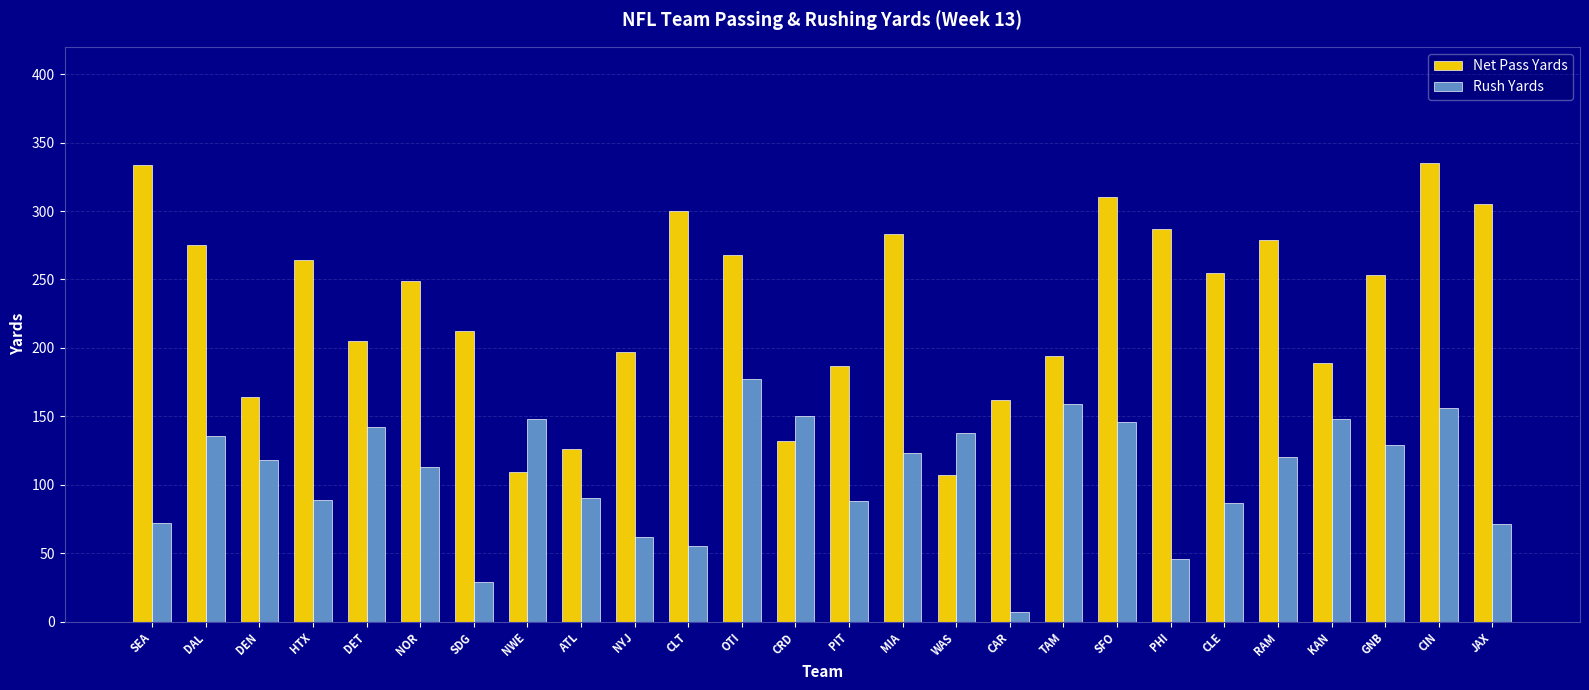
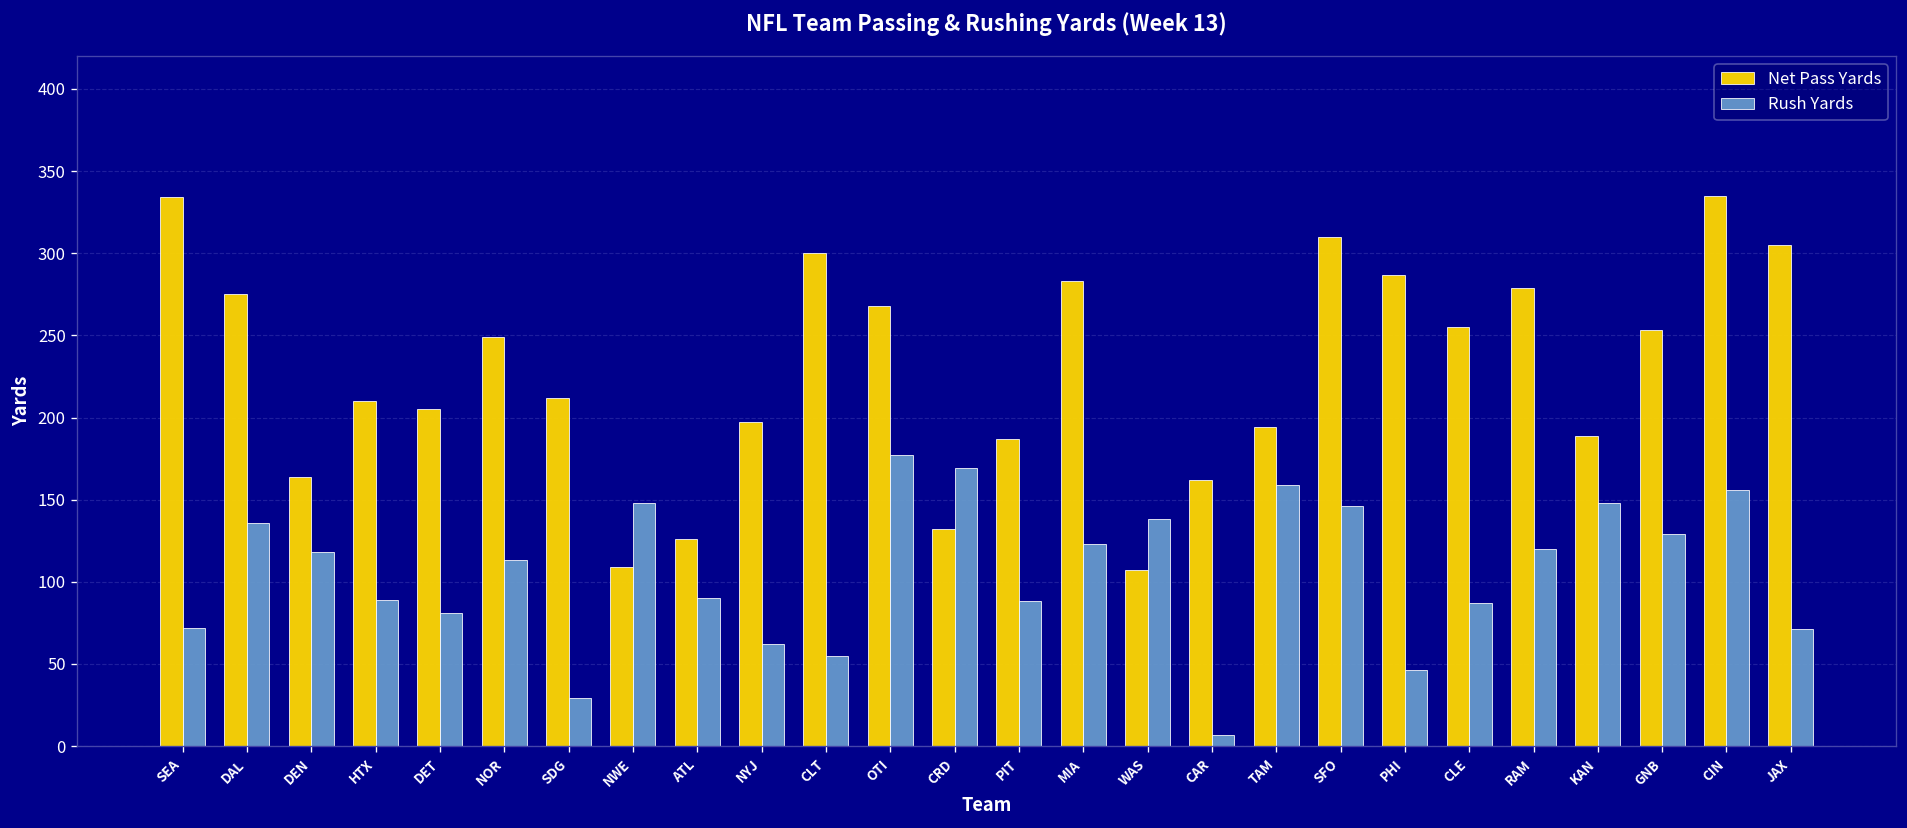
Net Pass Yards, HTX: 264 -> 210
Rush Yards, DET: 142 -> 81
Rush Yards, CRD: 150 -> 169
